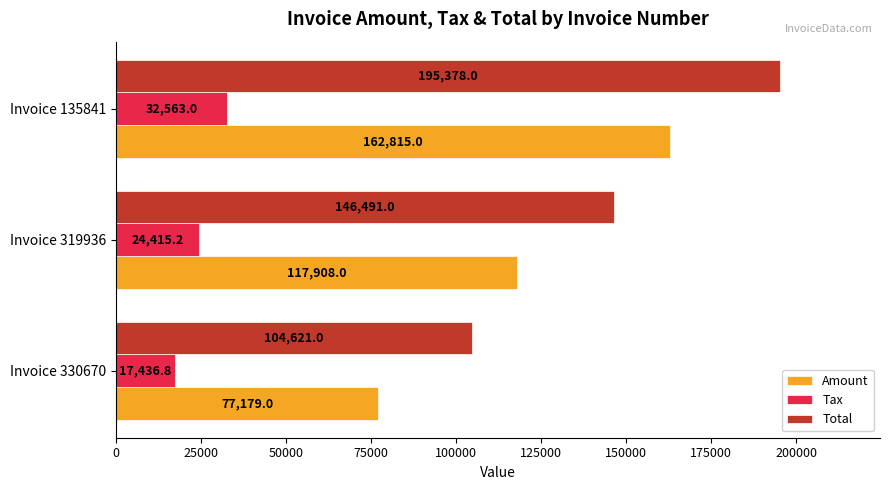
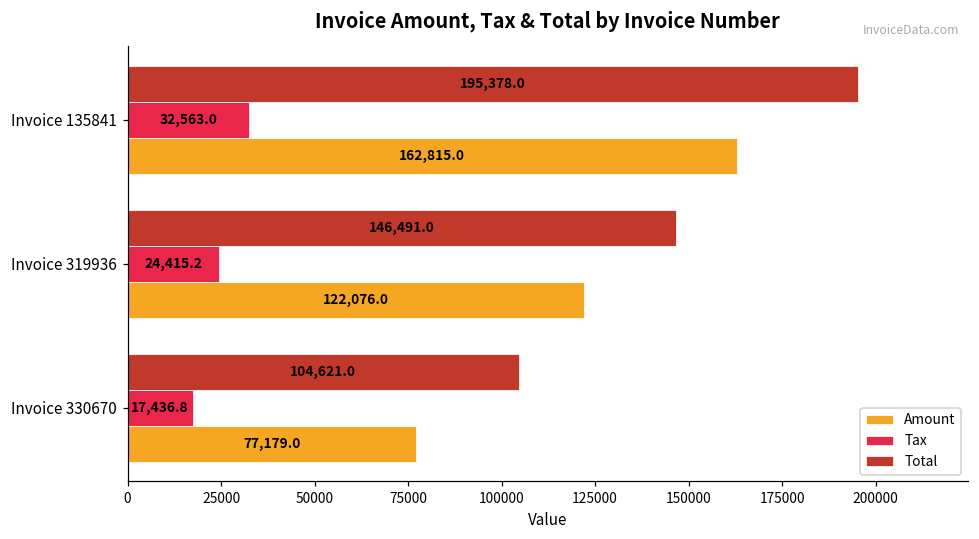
Amount, Invoice 319936: 117,908.0 -> 122,076.0
